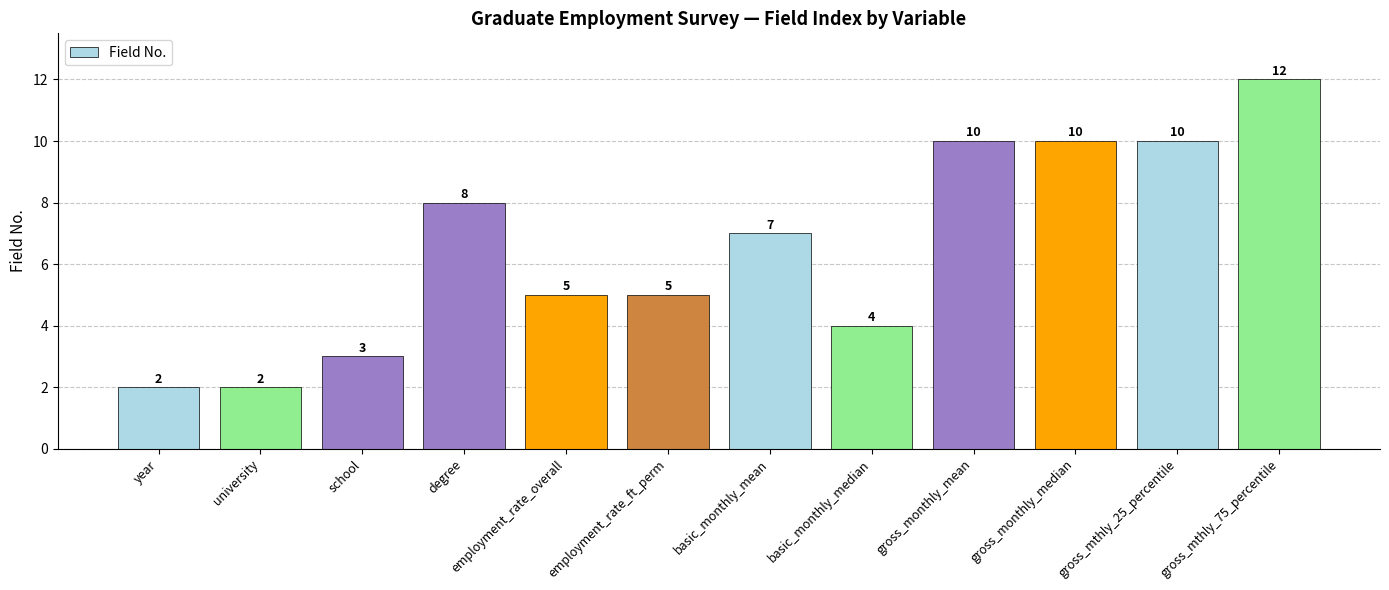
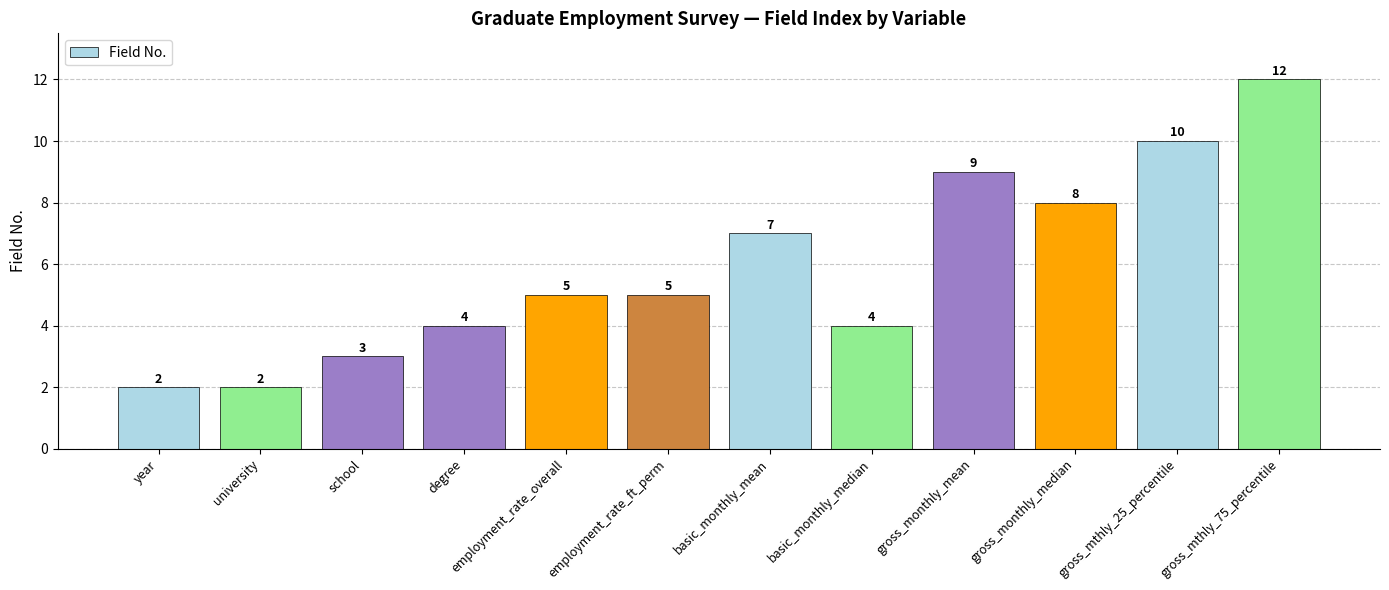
degree: 8 -> 4
gross_monthly_mean: 10 -> 9
gross_monthly_median: 10 -> 8
